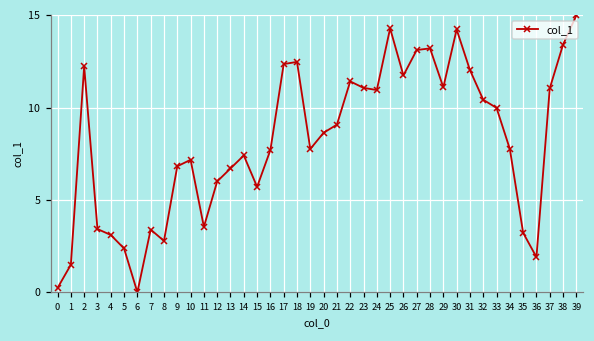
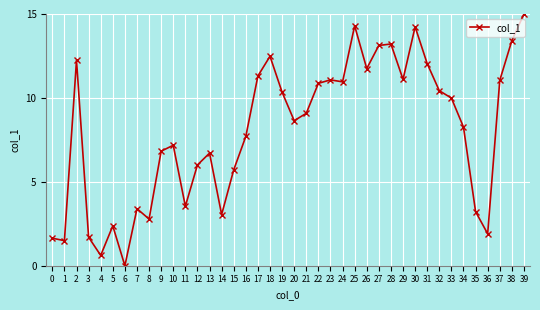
0: 0.2 -> 1.6
3: 3.4 -> 1.7
4: 3.1 -> 0.6
14: 7.4 -> 3.0
17: 12.4 -> 11.3
19: 7.8 -> 10.3
22: 11.4 -> 10.9
34: 7.8 -> 8.3
